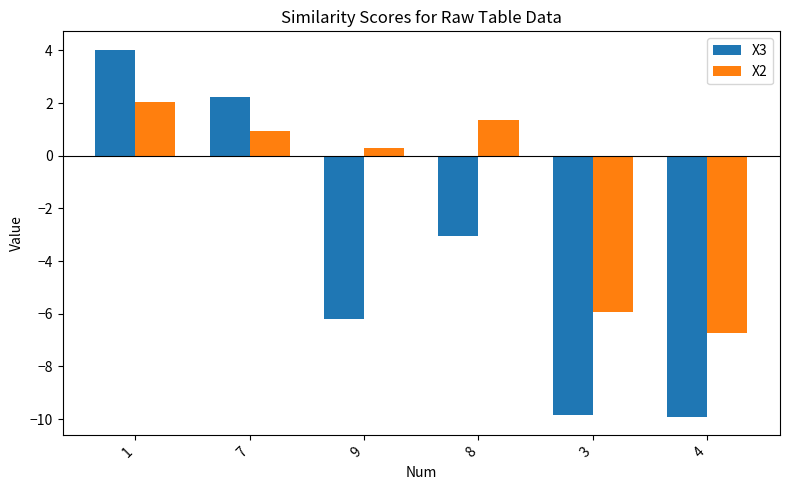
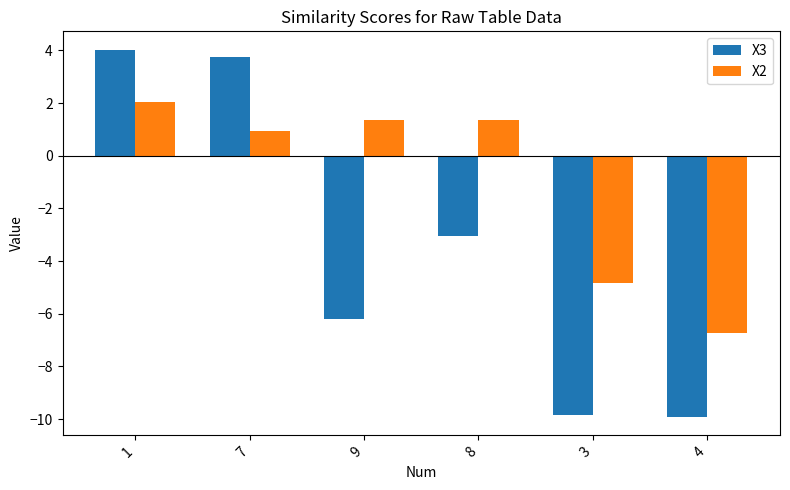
X3, 7: 2.2 -> 3.7
X2, 9: 0.3 -> 1.4
X2, 3: -5.9 -> -4.8
